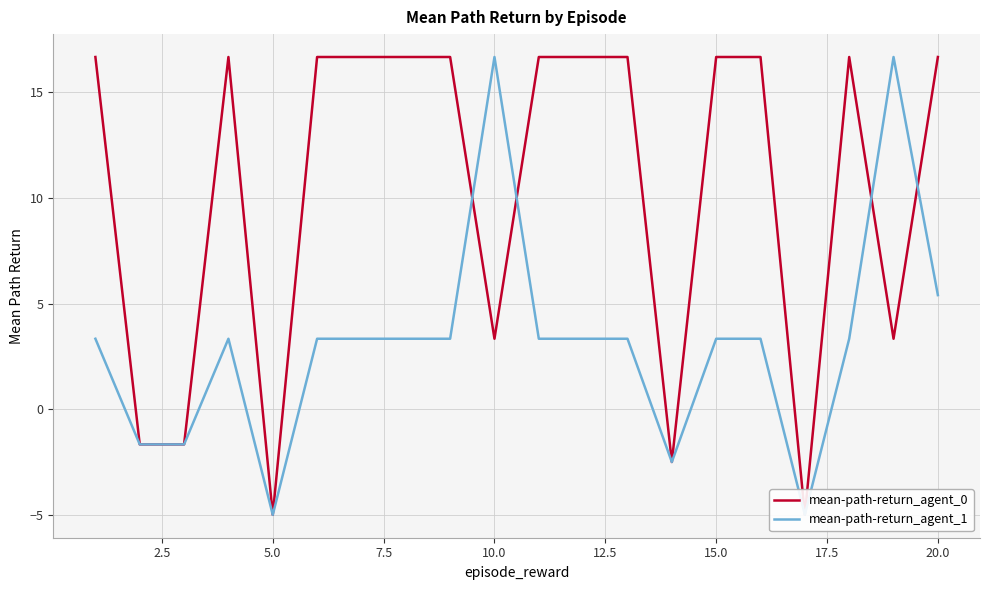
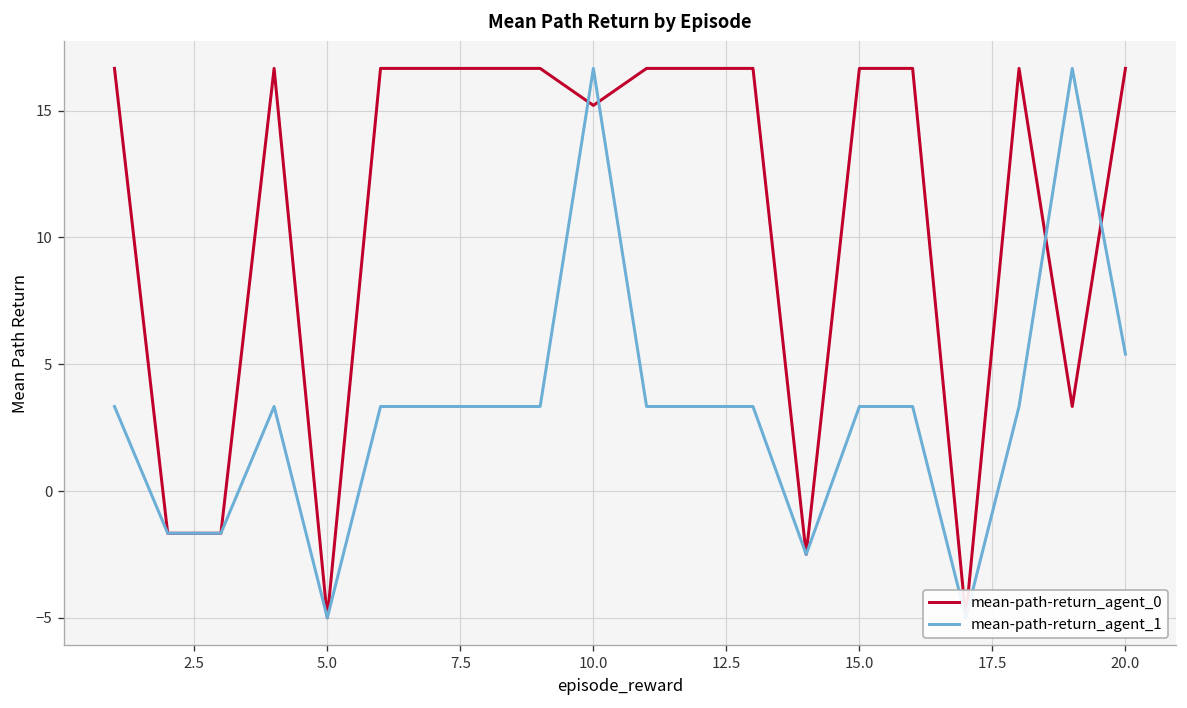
mean-path-return_agent_0, 10.0: 3.3 -> 15.2
